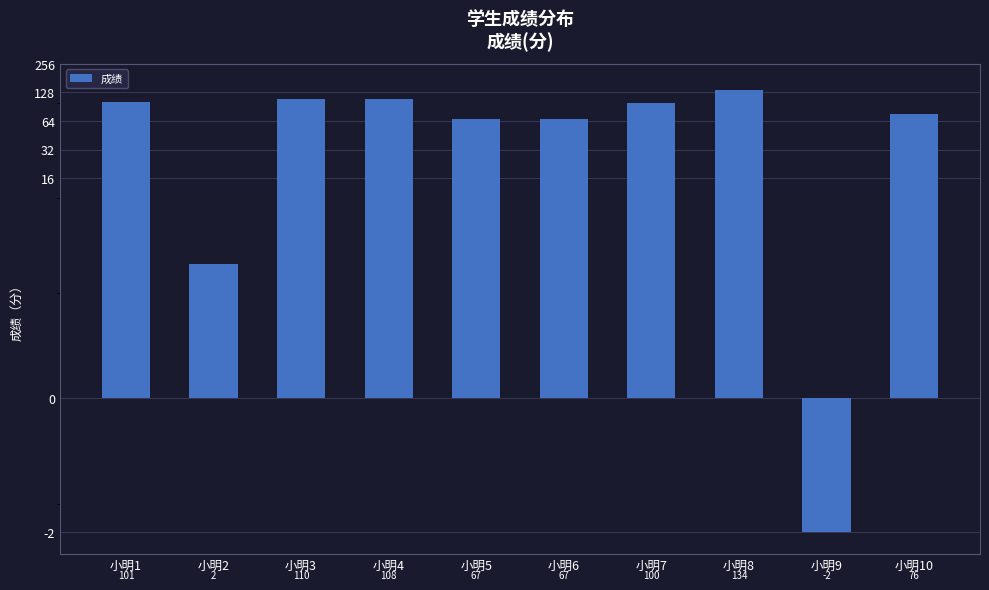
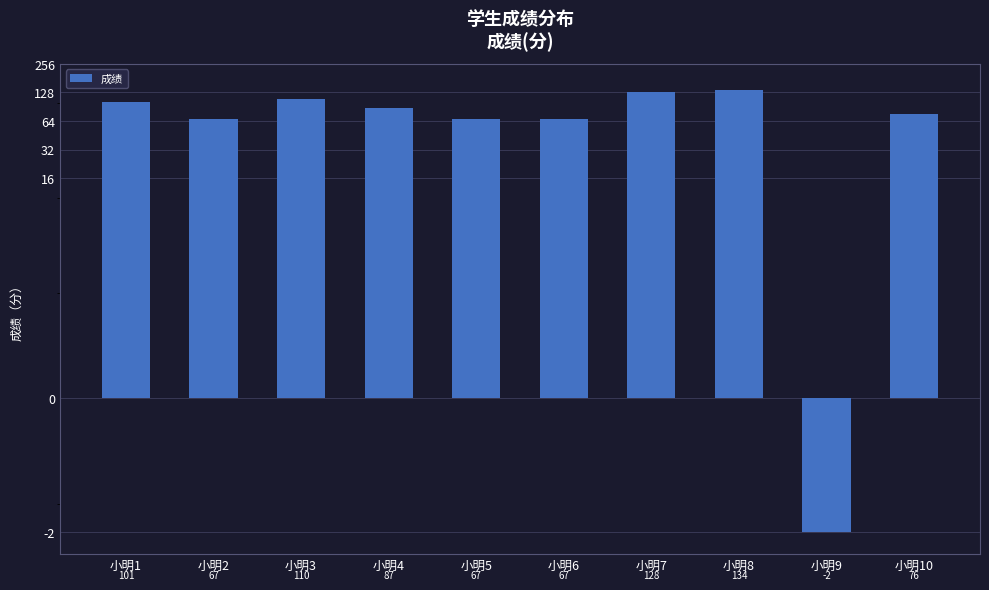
小明2: 2 -> 67
小明4: 108 -> 87
小明7: 100 -> 128
